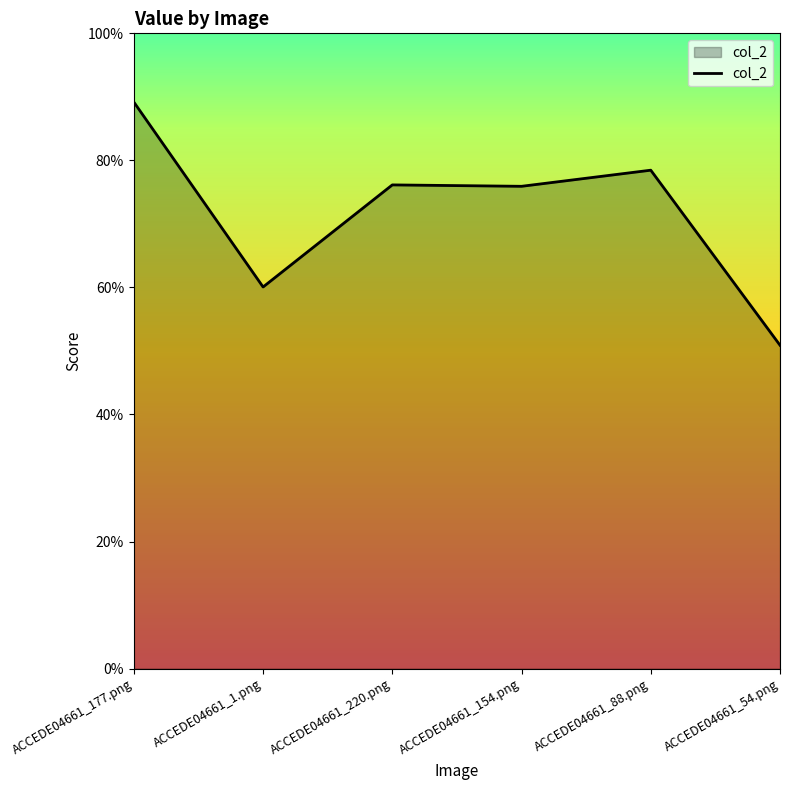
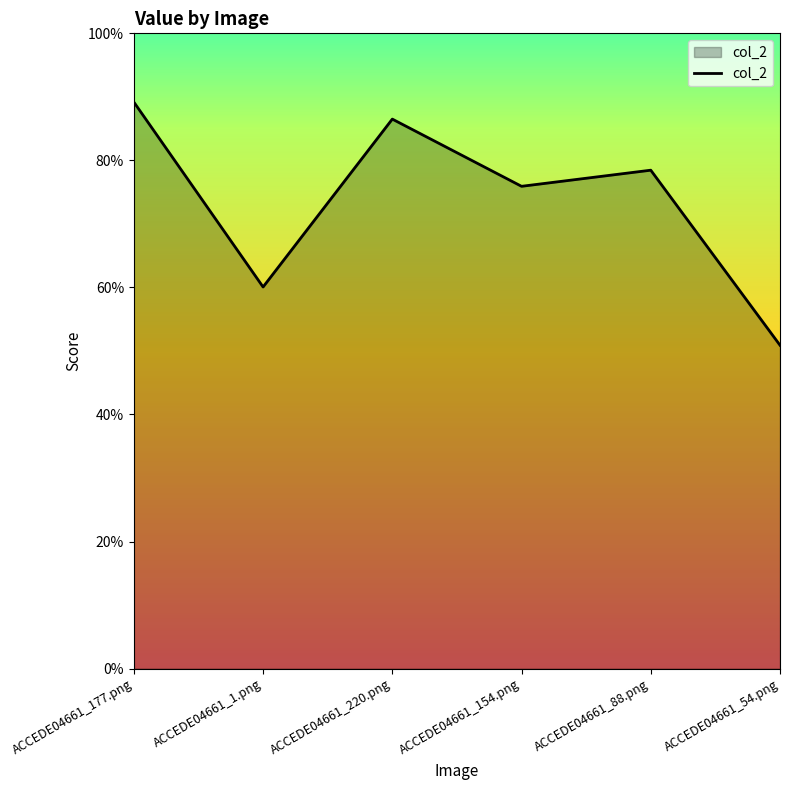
ACCEDE04661_220.png: 76% -> 86%
